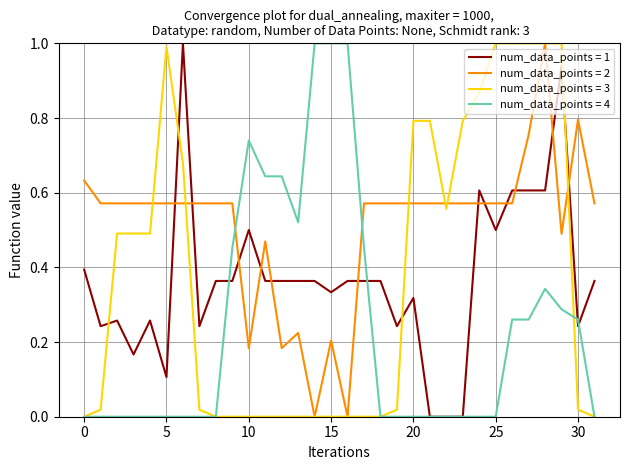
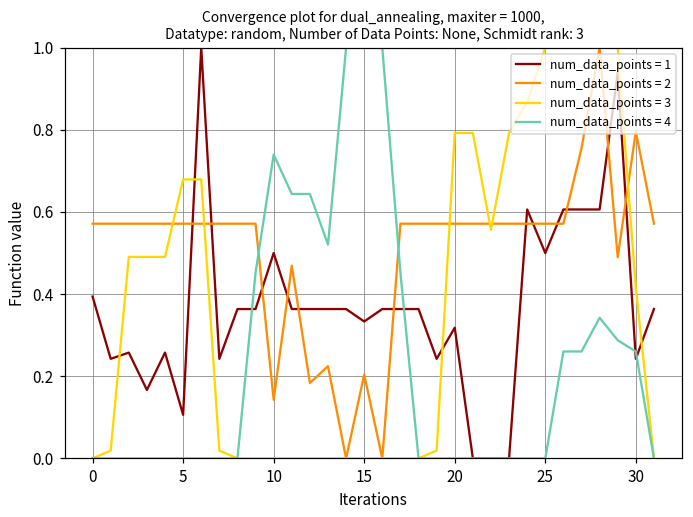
num_data_points = 2, 0: 0.63 -> 0.57
num_data_points = 3, 5: 0.99 -> 0.68
num_data_points = 2, 10: 0.18 -> 0.14
num_data_points = 3, 30: 0.02 -> 0.42
